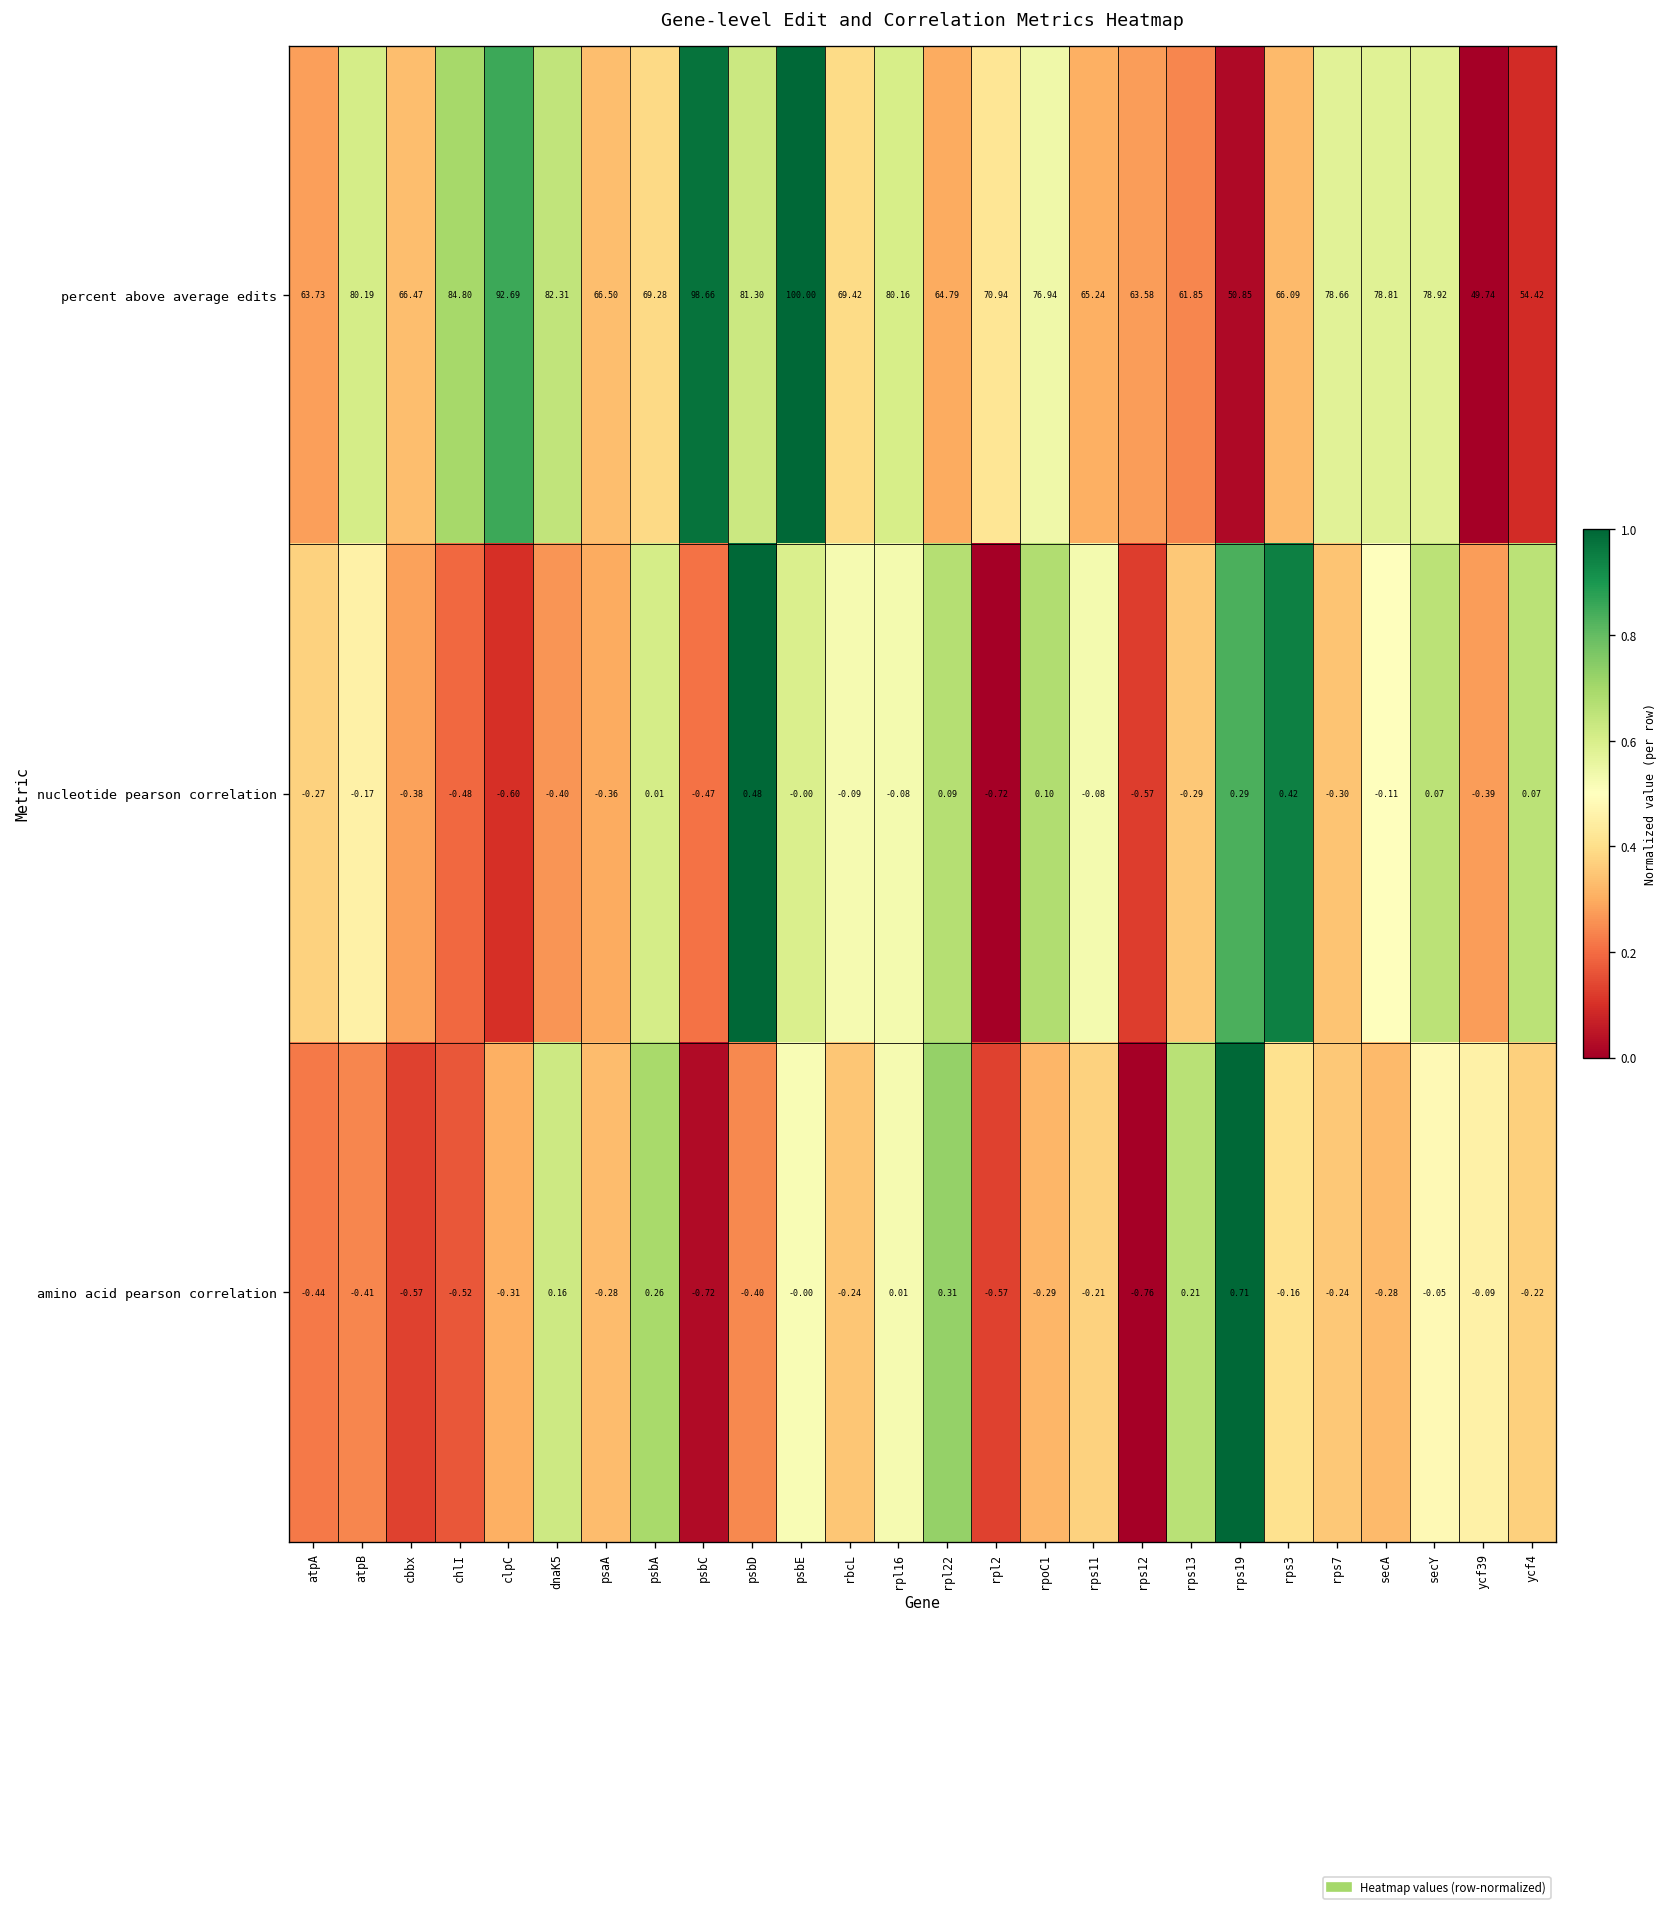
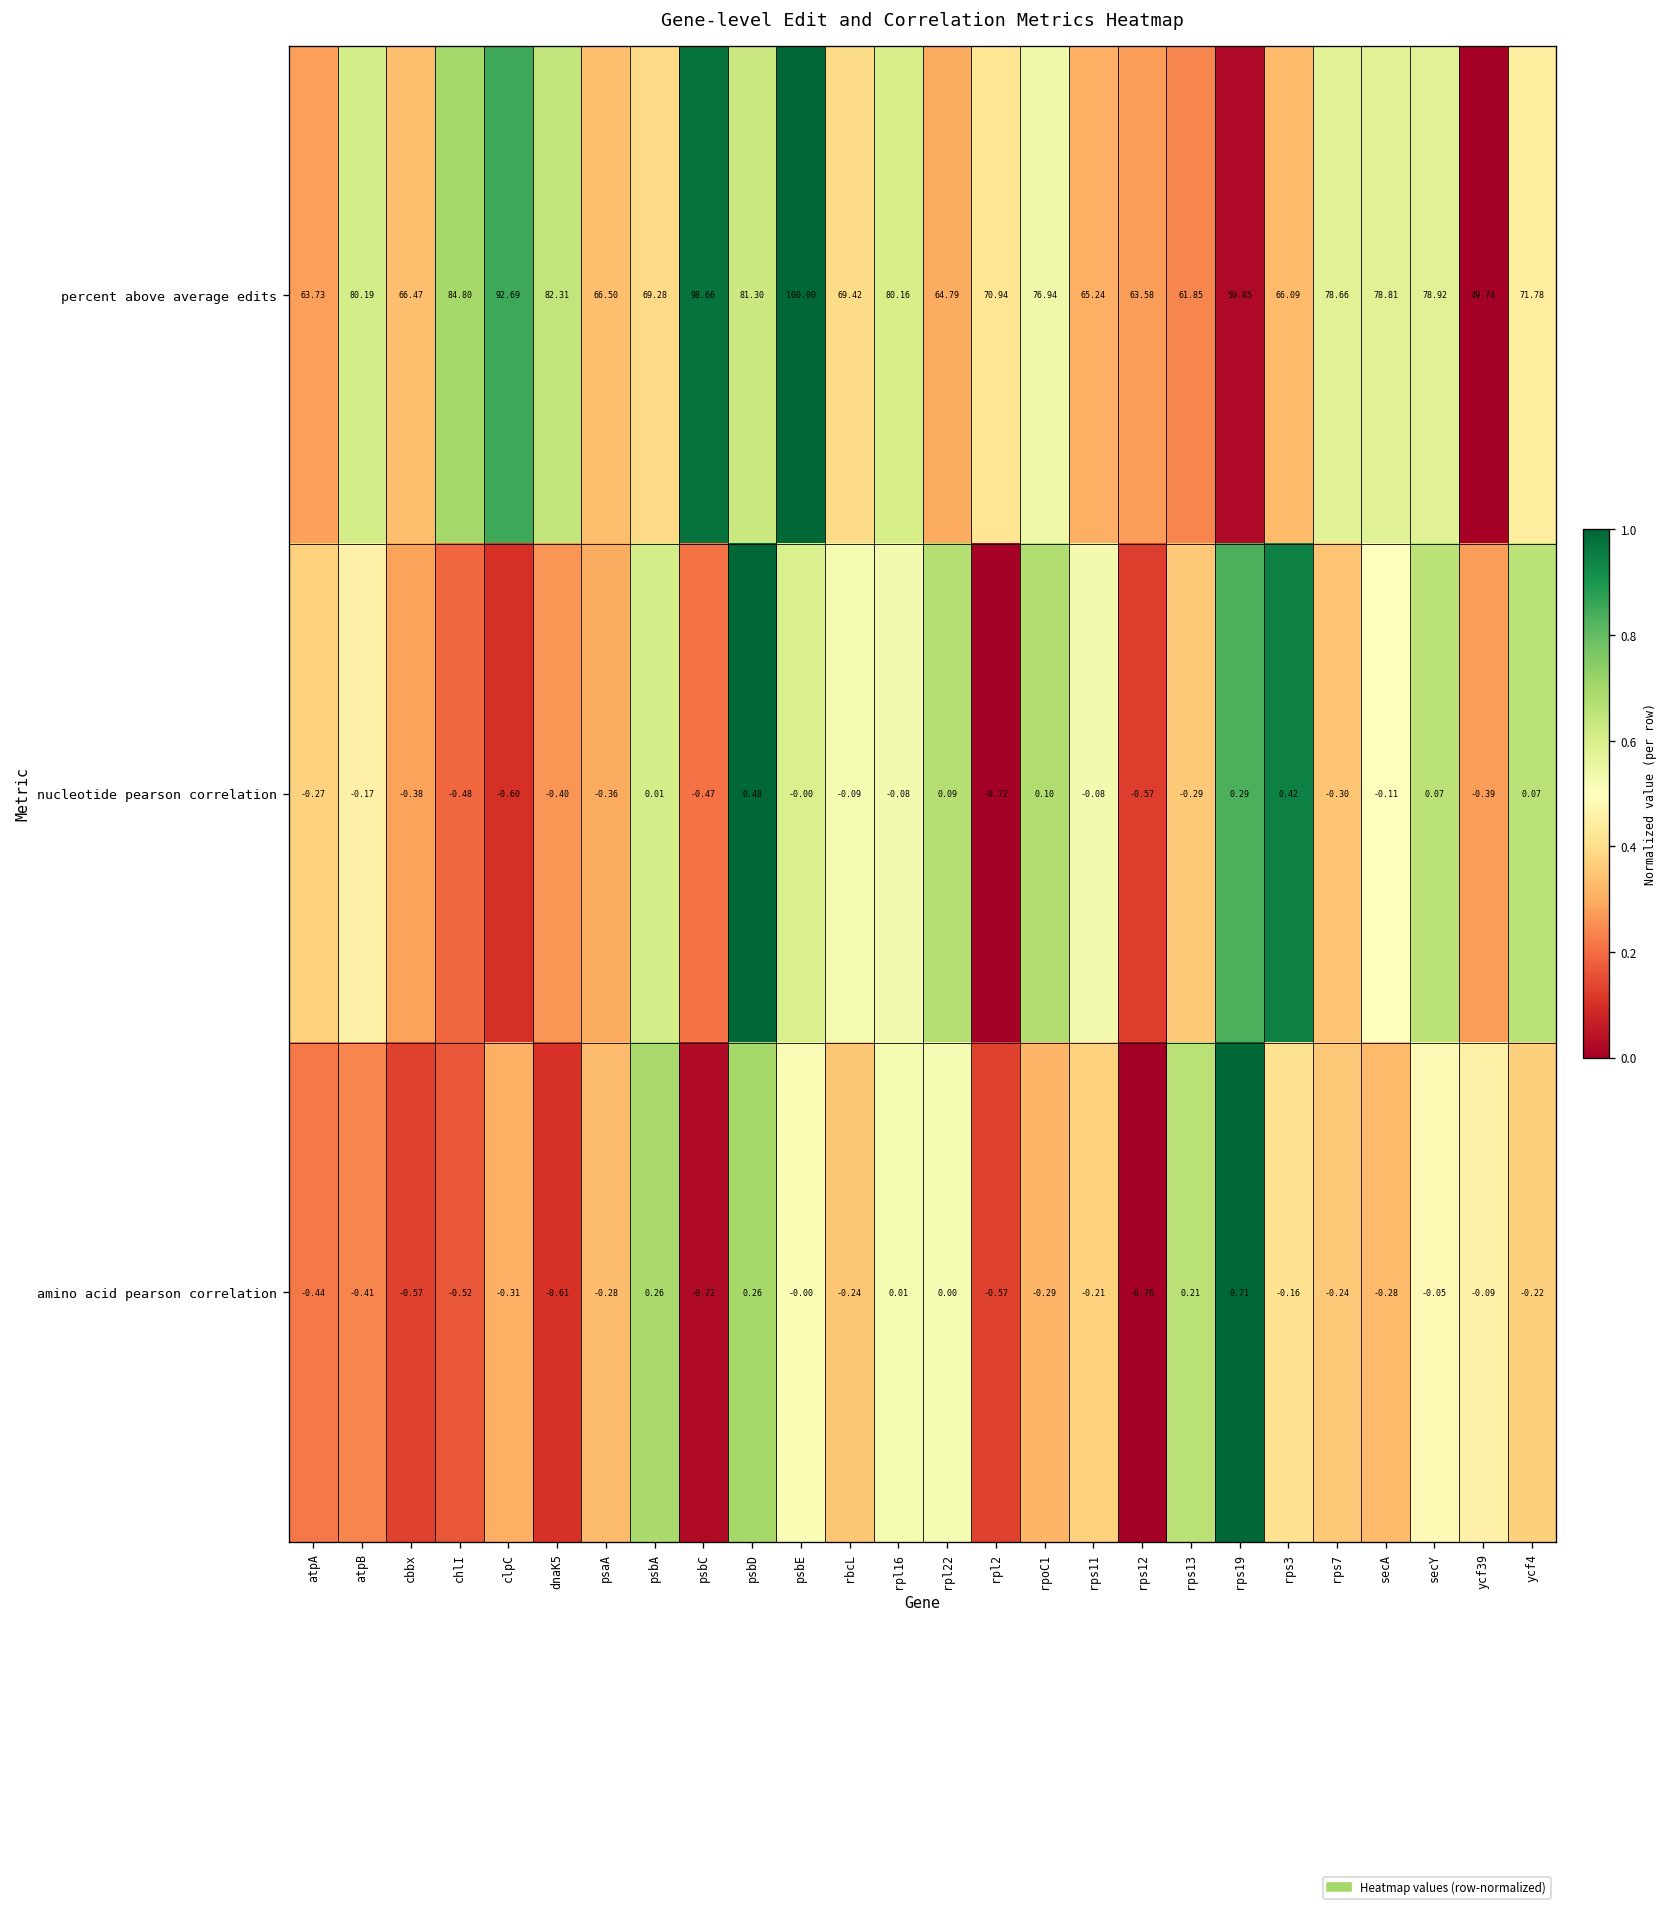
percent above average edits, ycf4: 54.42 -> 71.78
amino acid pearson correlation, dnaK5: 0.16 -> -0.61
amino acid pearson correlation, psbD: -0.40 -> 0.26
amino acid pearson correlation, rpl22: 0.31 -> 0.00
